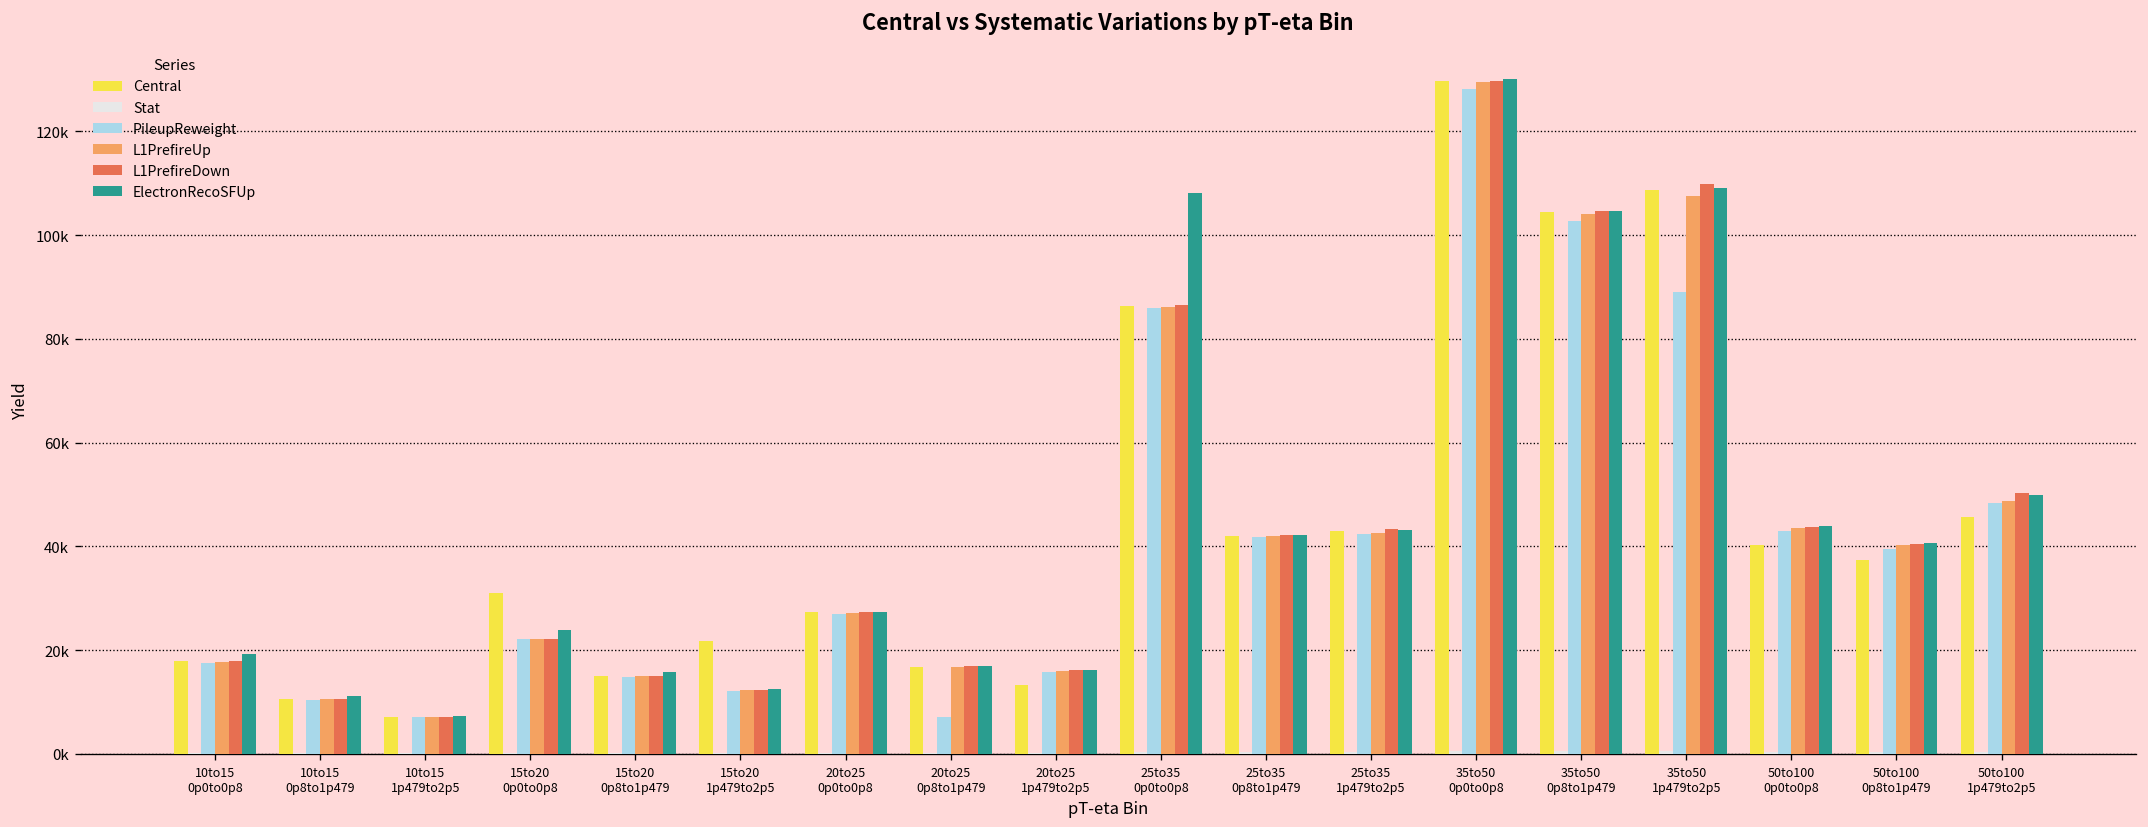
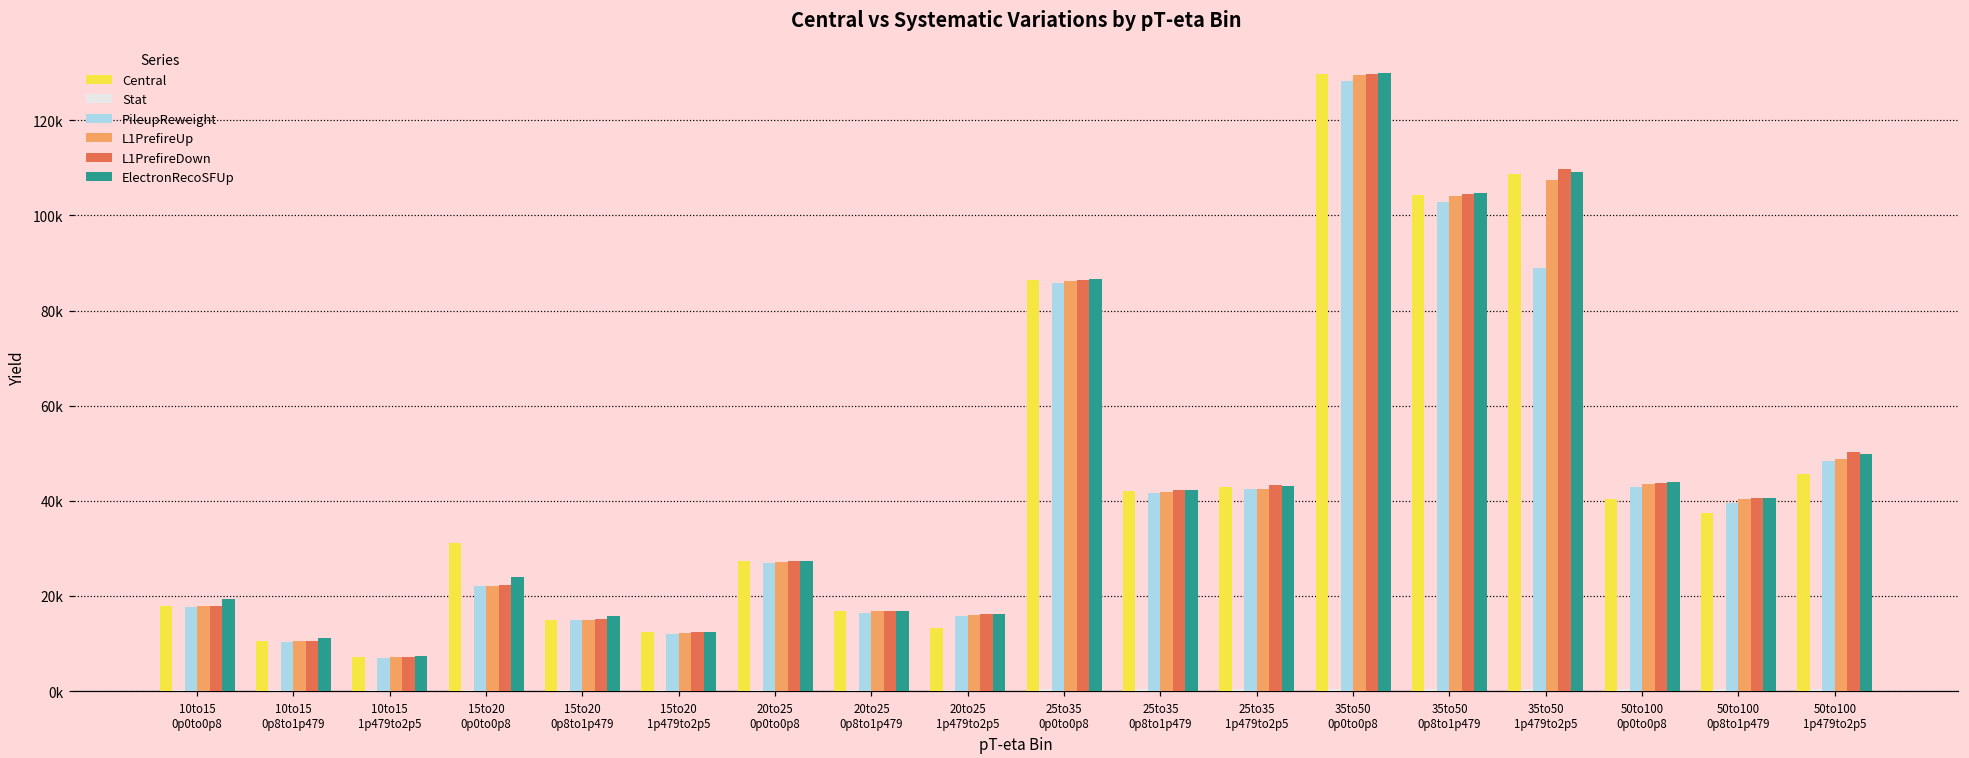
Central, 15to20 1p479to2p5: 22000 -> 12000
PileupReweight, 20to25 0p8to1p479: 7000 -> 17000
ElectronRecoSFUp, 25to35 0p0to0p8: 108000 -> 87000
